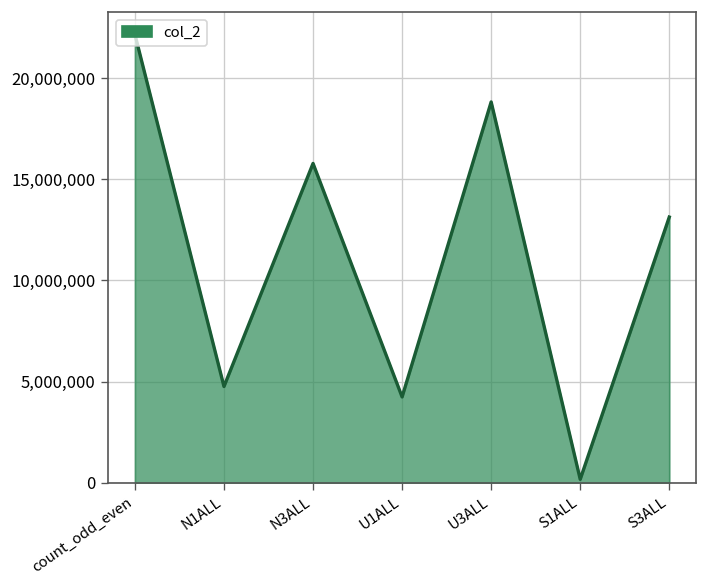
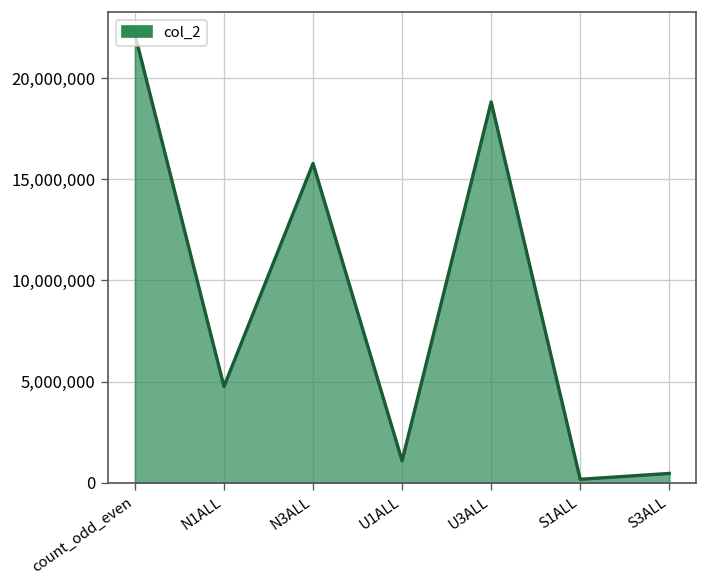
U1ALL: 4,200,000 -> 1,100,000
S3ALL: 13,100,000 -> 500,000
